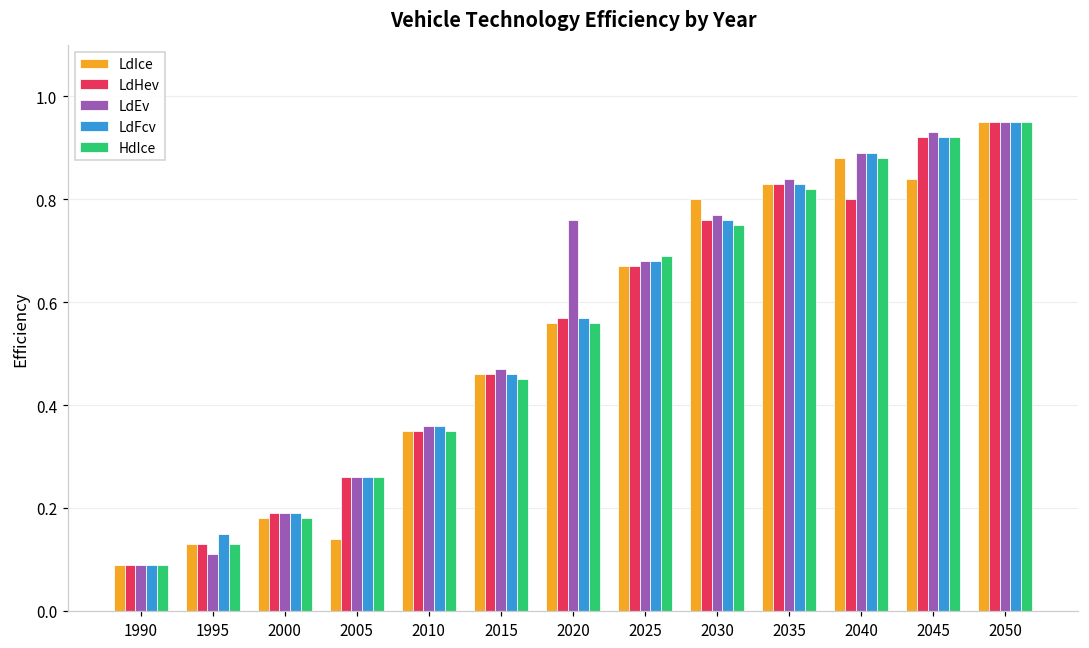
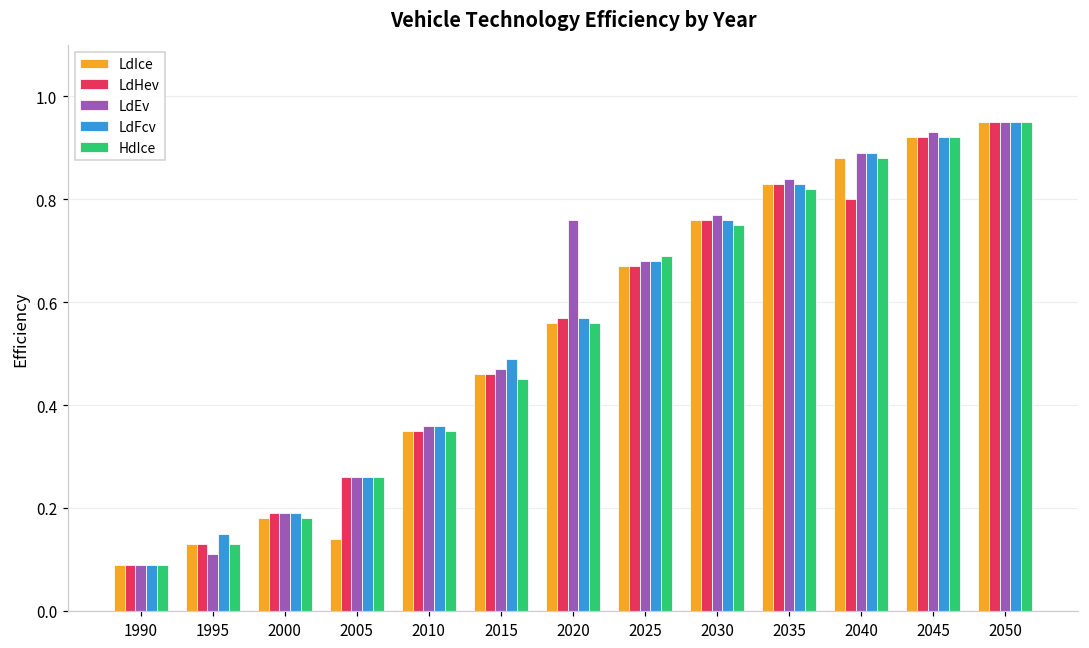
LdFcv, 2015: 0.46 -> 0.49
LdIce, 2030: 0.80 -> 0.76
LdIce, 2045: 0.84 -> 0.92
